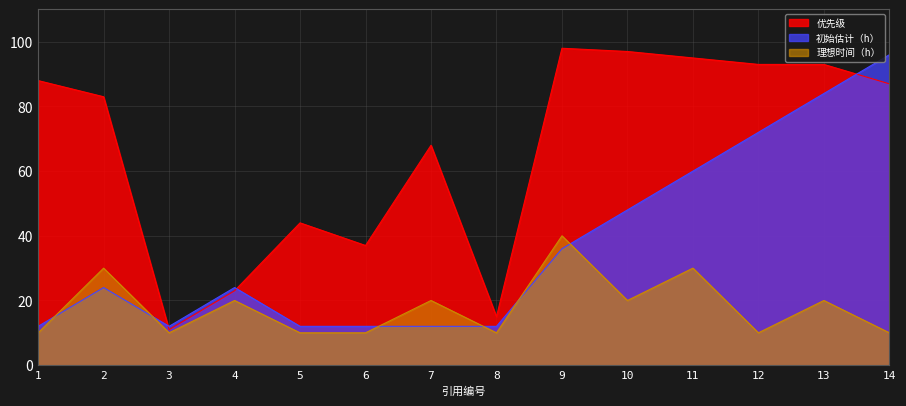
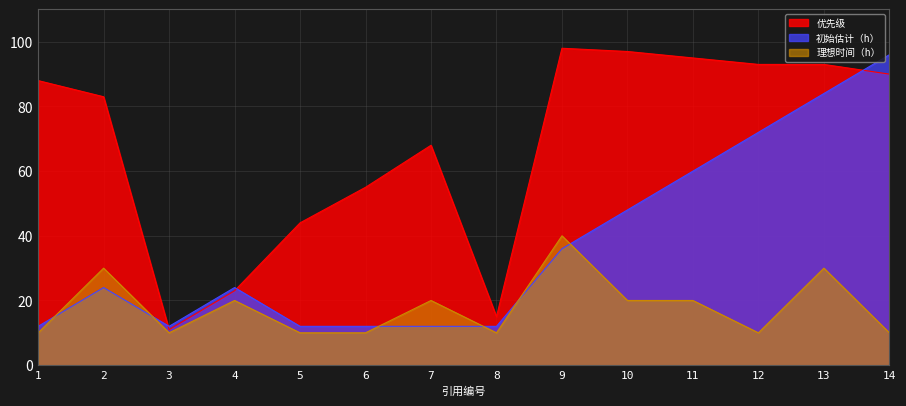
优先级, 6: 37 -> 55
理想时间（h）, 11: 30 -> 20
理想时间（h）, 13: 20 -> 30
优先级, 14: 87 -> 90
